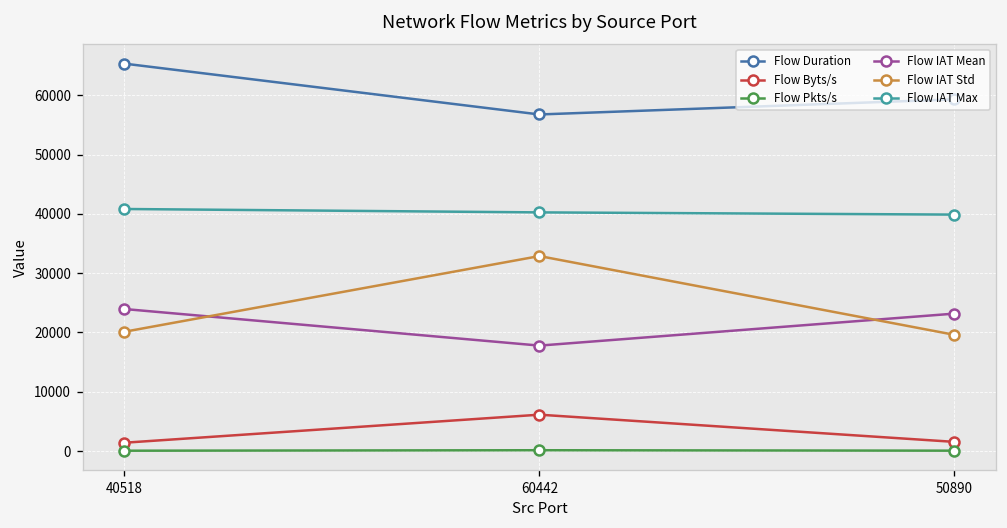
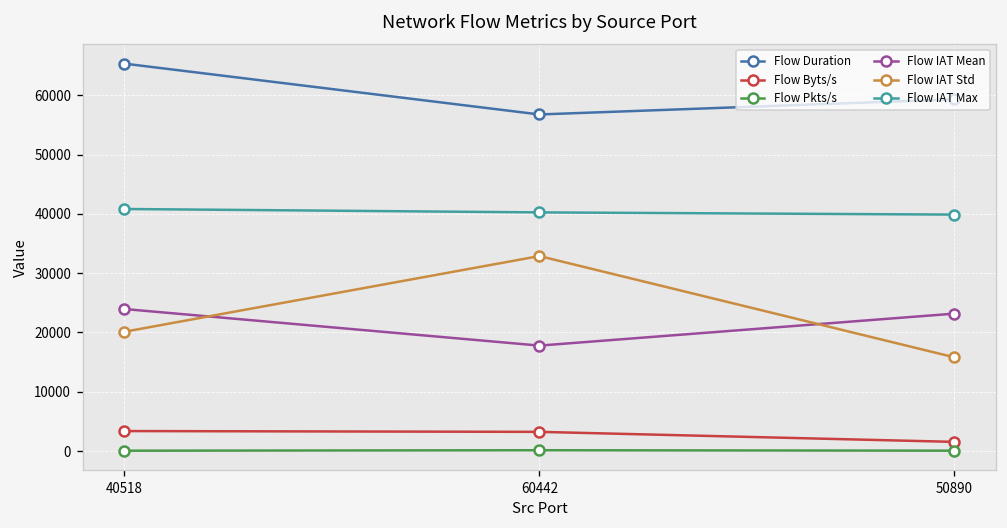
Flow Byts/s, 40518: 1000 -> 3000
Flow Byts/s, 60442: 6000 -> 3000
Flow IAT Std, 50890: 20000 -> 16000
